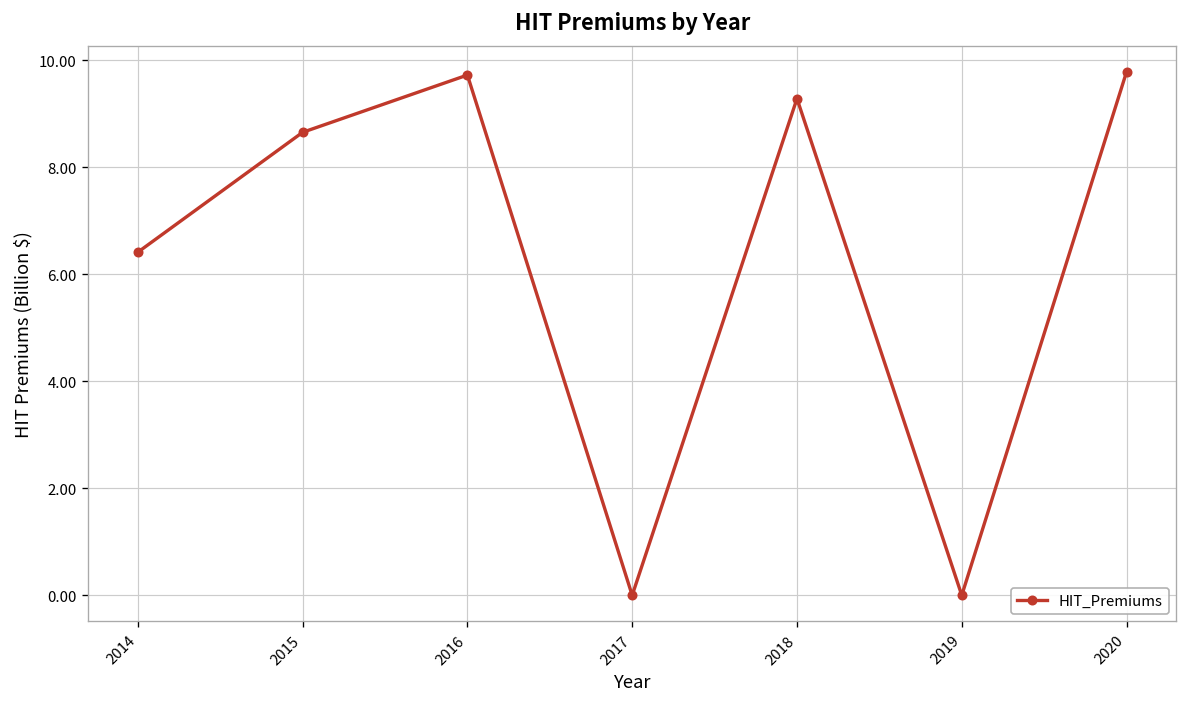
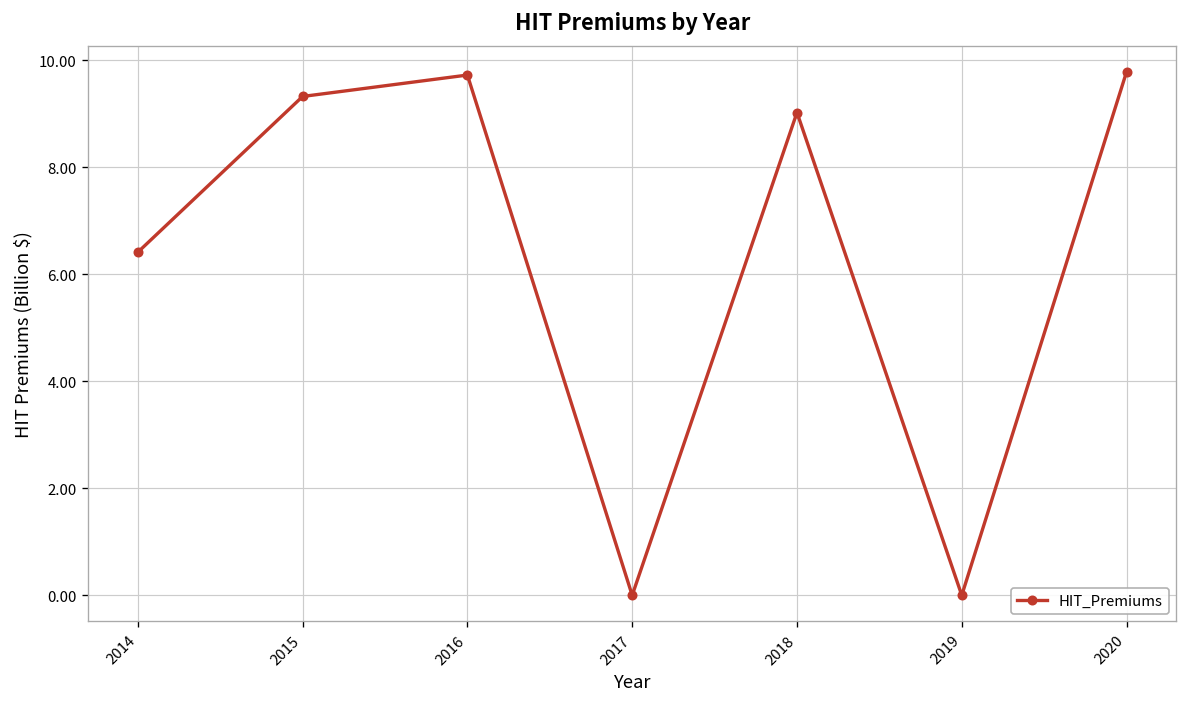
2015: 8.7 -> 9.3
2018: 9.3 -> 9.0
